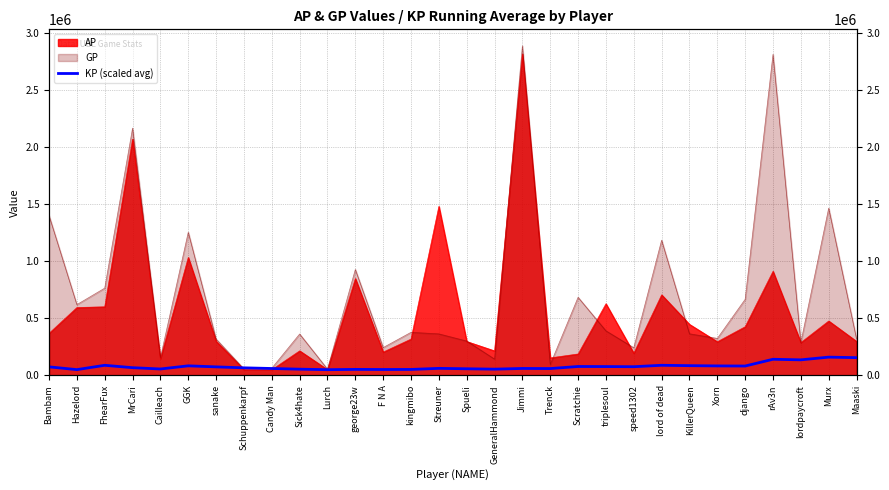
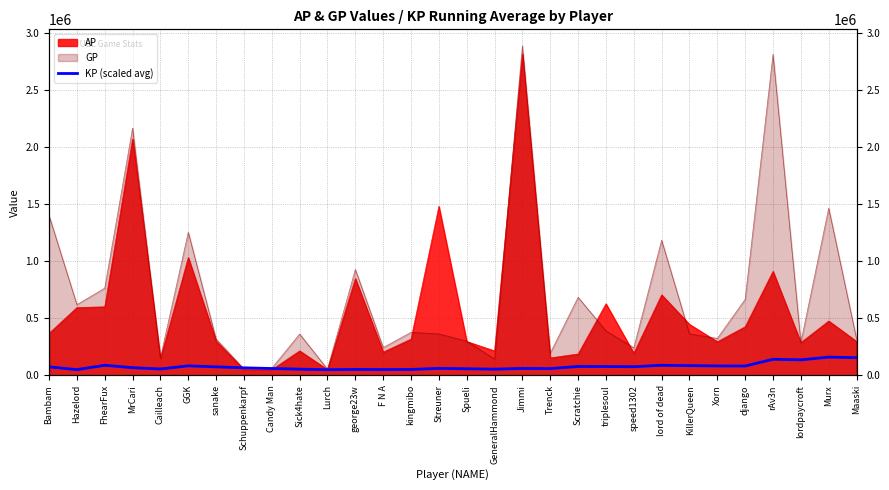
GP, Trenck: 90000 -> 190000
